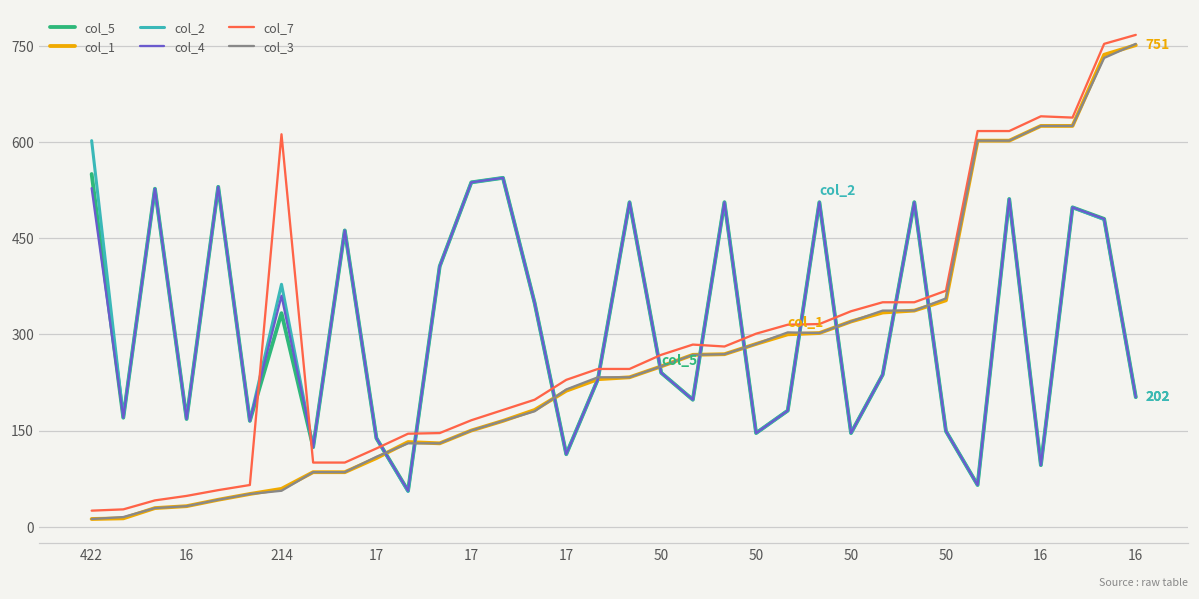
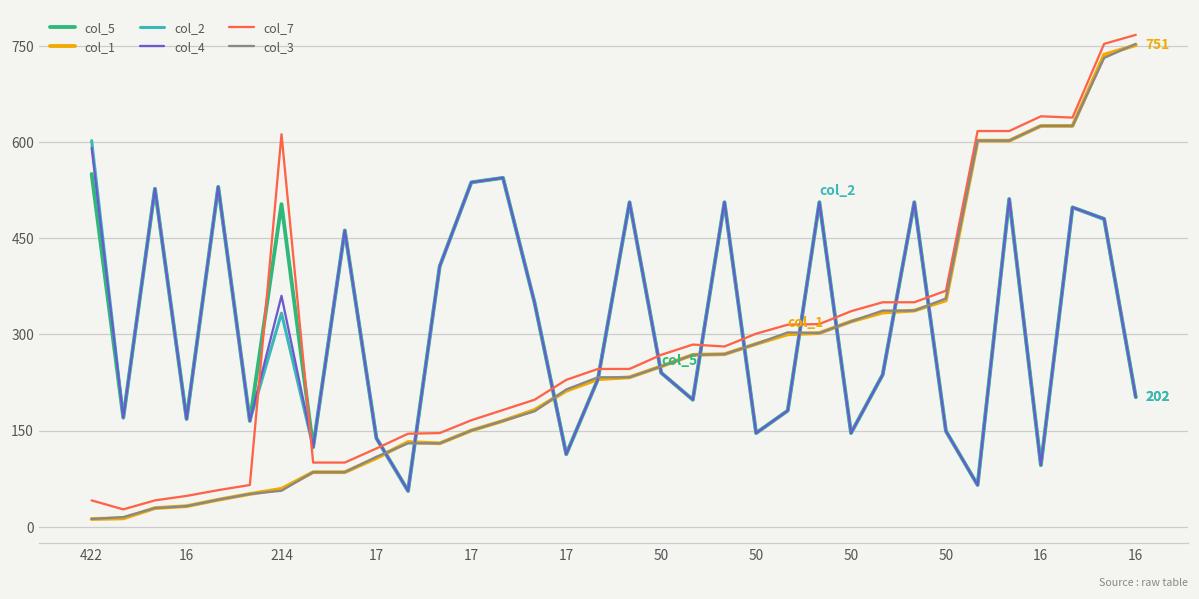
col_4, 422: 530 -> 590
col_7, 422: 30 -> 40
col_5, 214: 330 -> 500
col_2, 214: 380 -> 330
